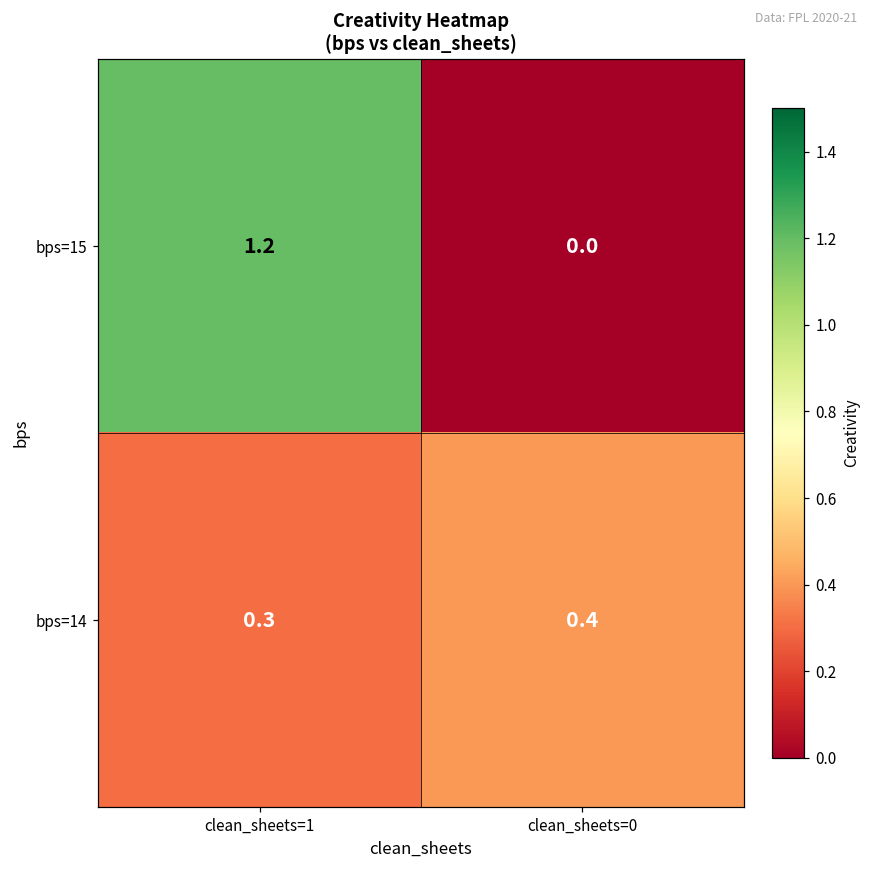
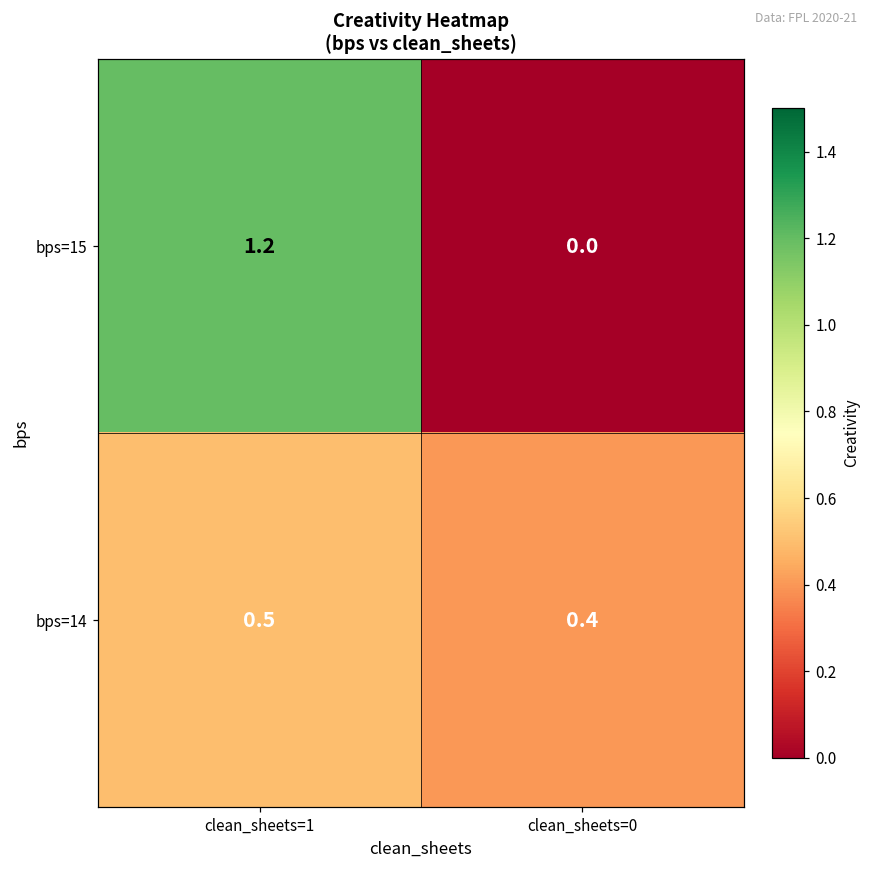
bps=14, clean_sheets=1: 0.3 -> 0.5
